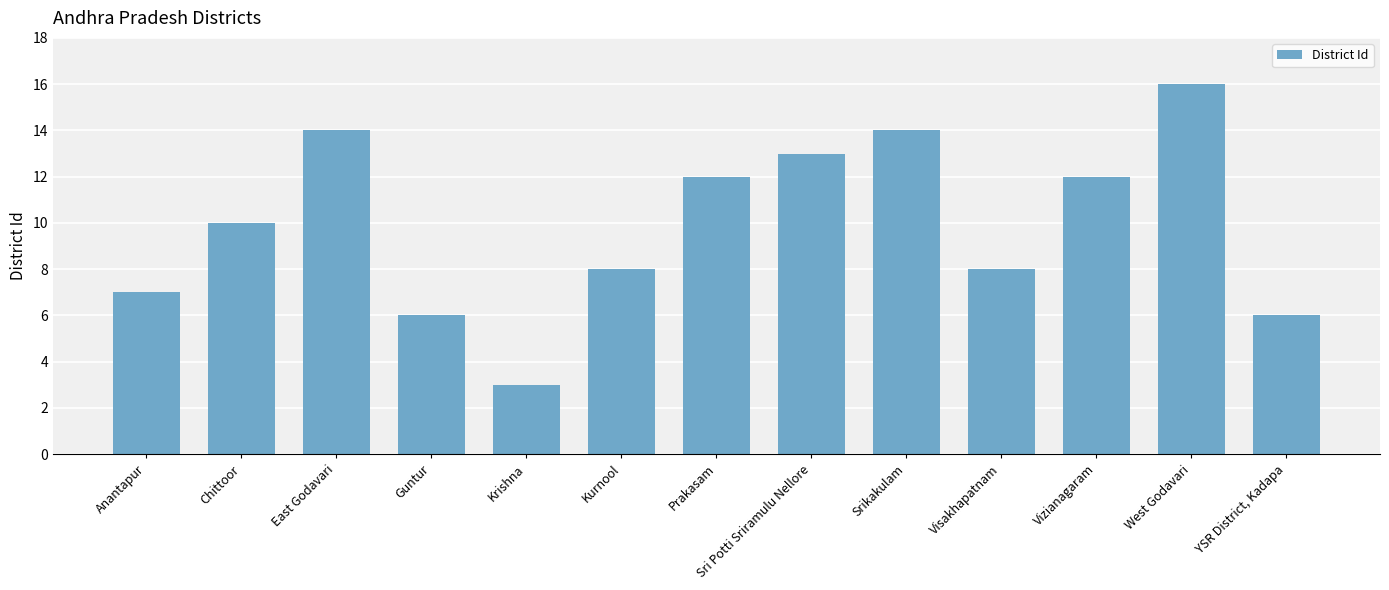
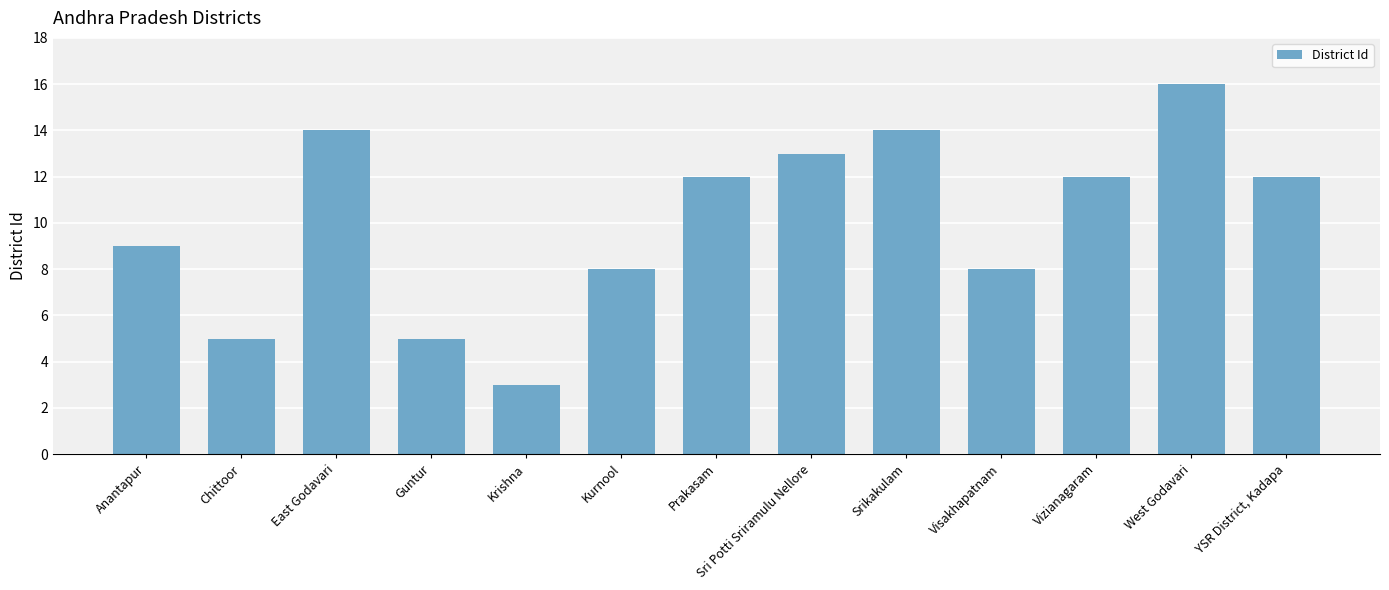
Anantapur: 7 -> 9
Chittoor: 10 -> 5
Guntur: 6 -> 5
YSR District, Kadapa: 6 -> 12
